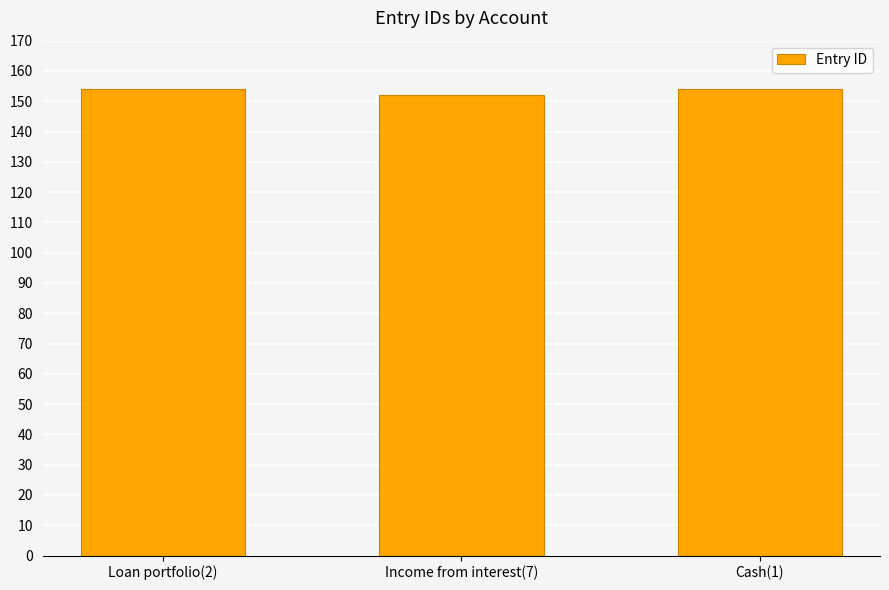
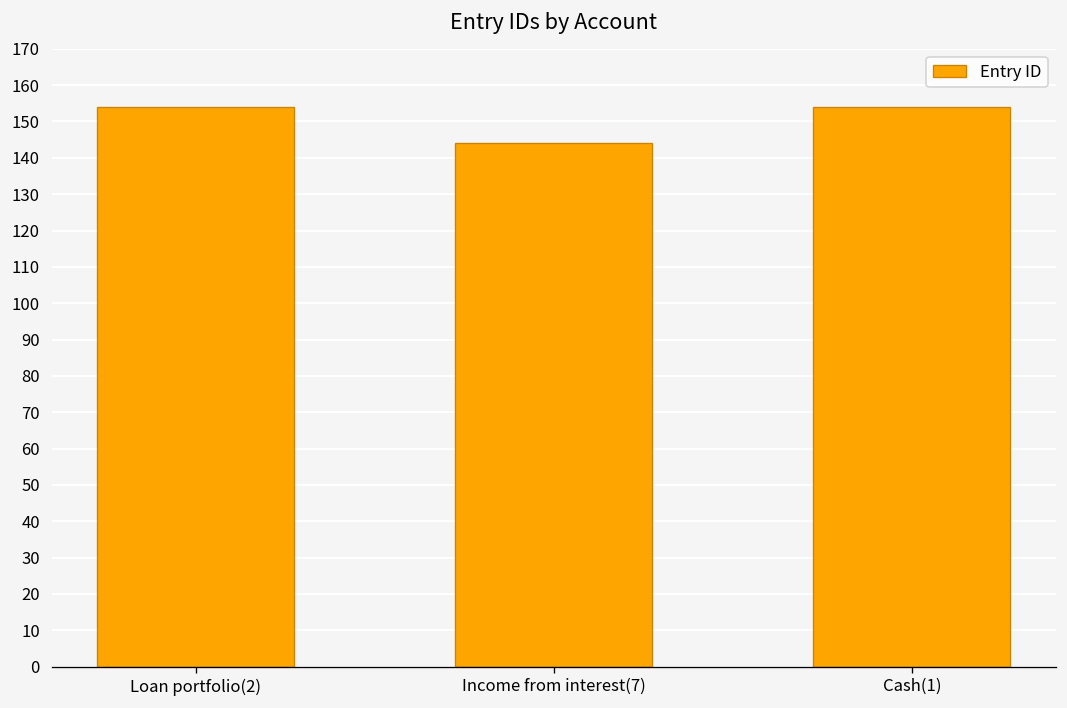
Income from interest(7): 152 -> 144
